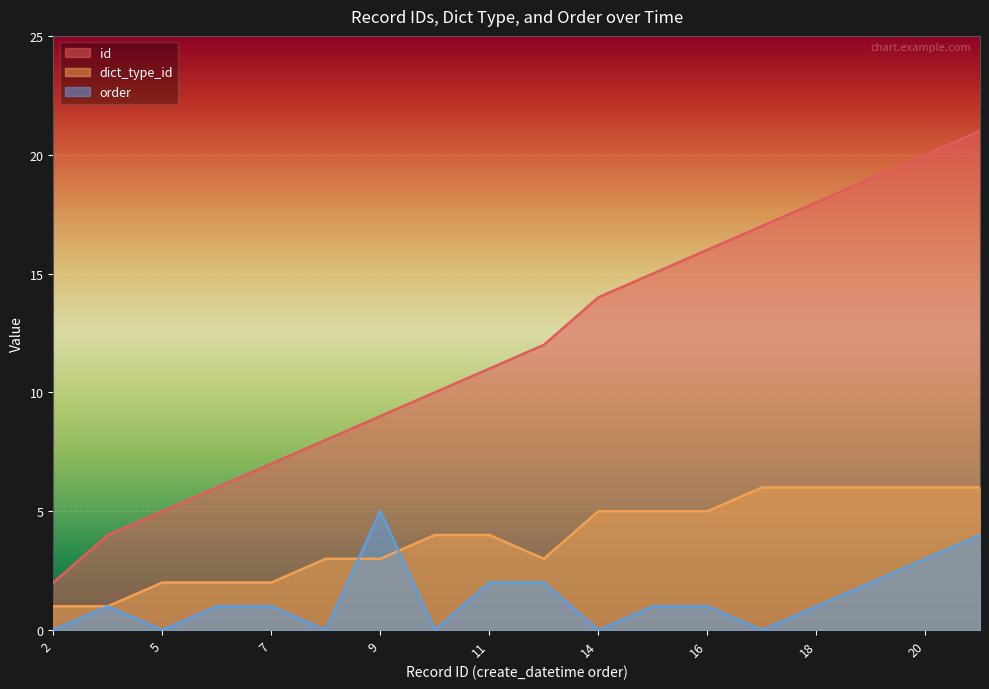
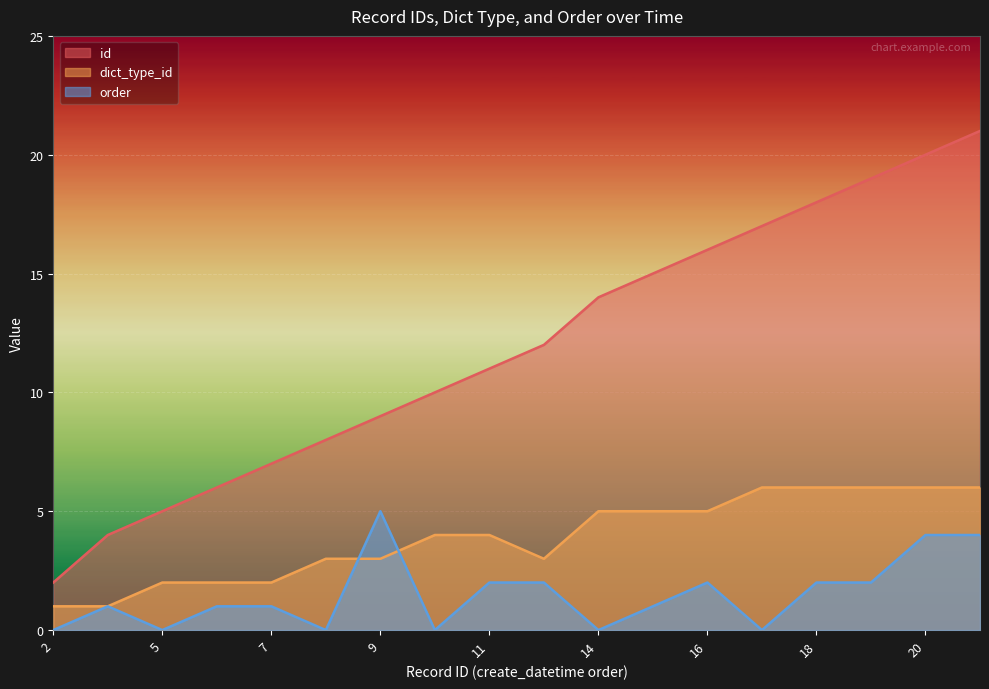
order, 16: 1 -> 2
order, 18: 1 -> 2
order, 20: 3 -> 4
